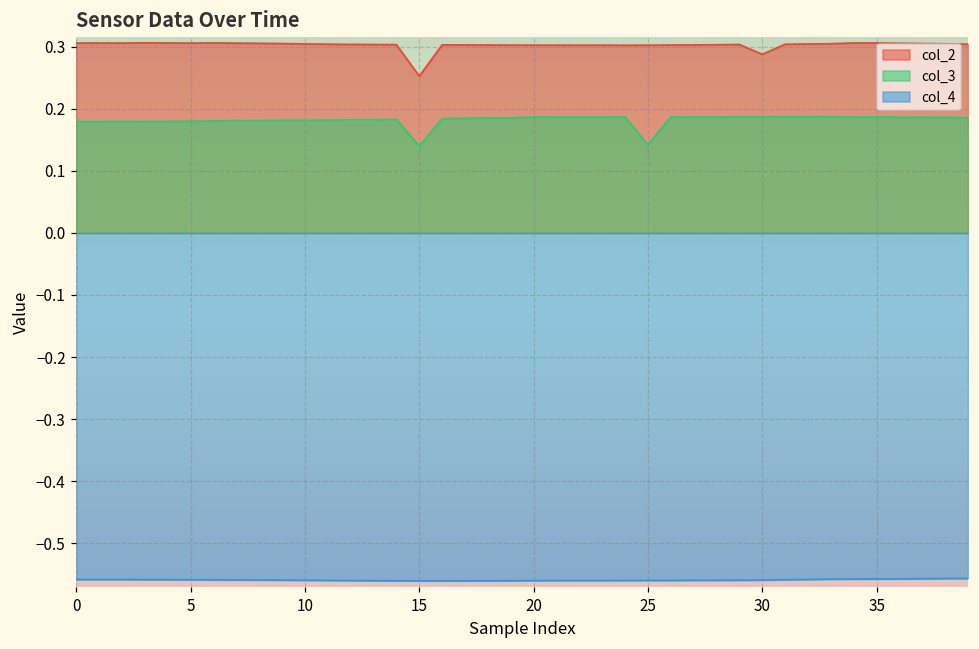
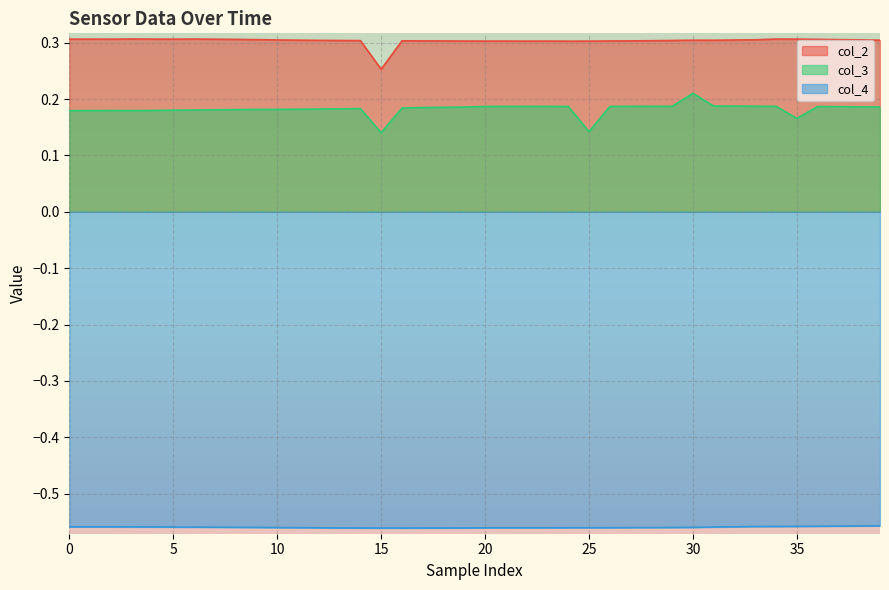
col_2, 30: 0.29 -> 0.30
col_3, 30: 0.19 -> 0.21
col_3, 35: 0.19 -> 0.17
